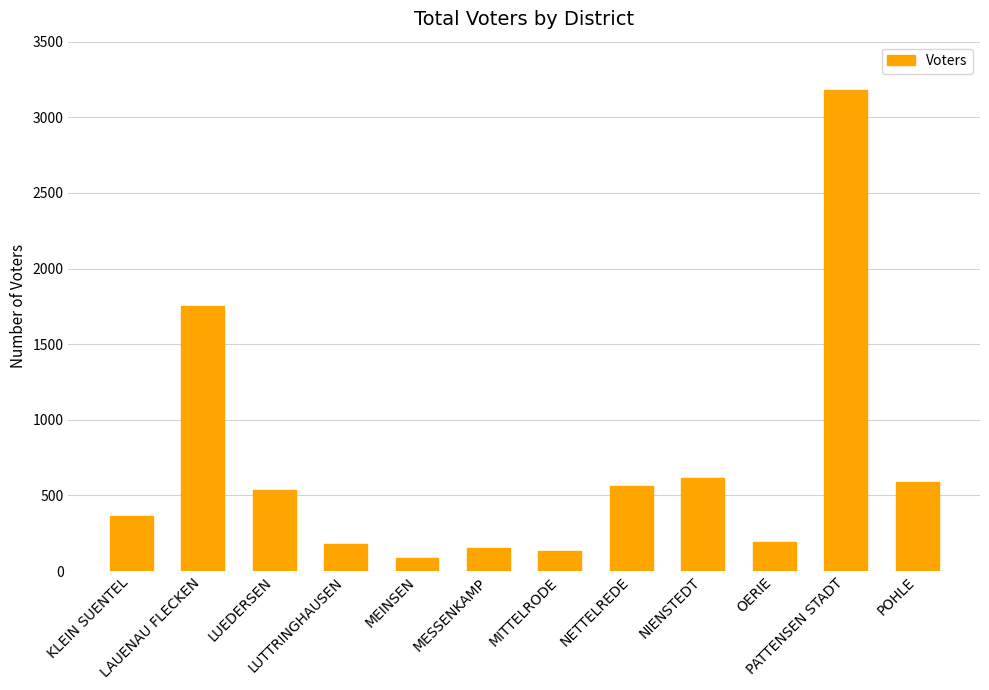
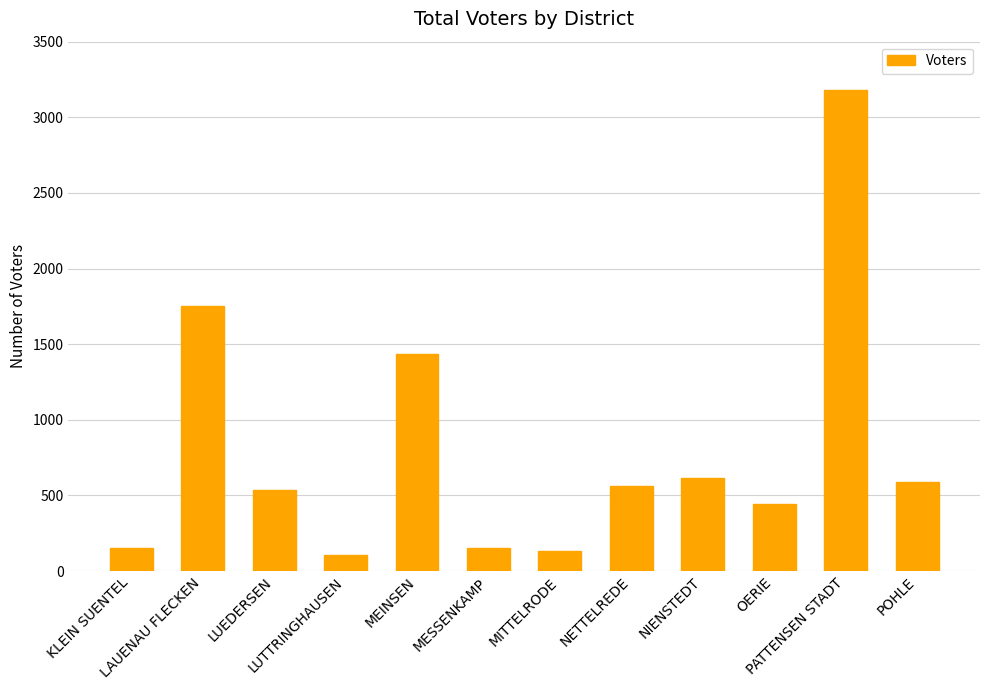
KLEIN SUENTEL: 370 -> 160
LUTTRINGHAUSEN: 180 -> 110
MEINSEN: 90 -> 1430
OERIE: 190 -> 450
